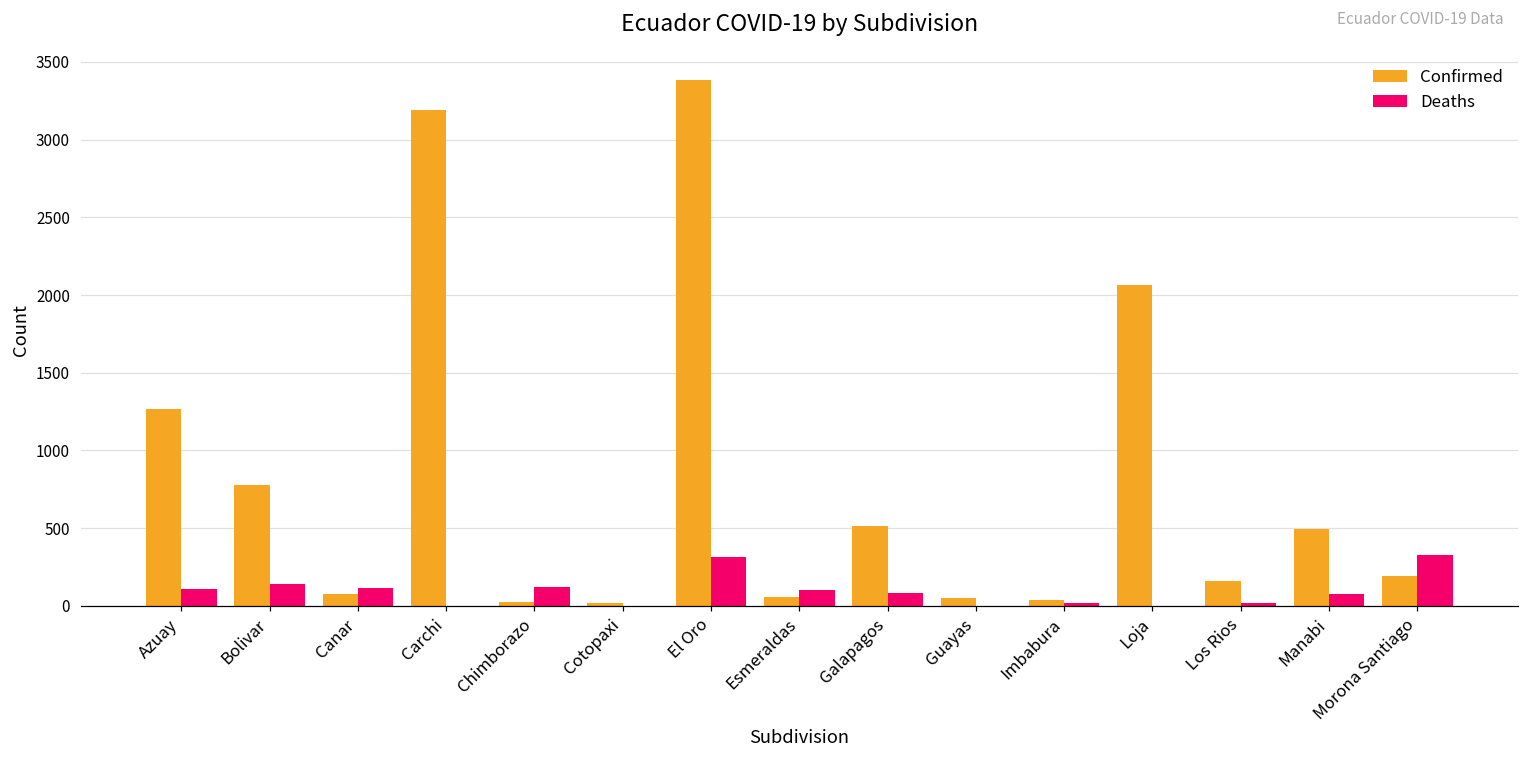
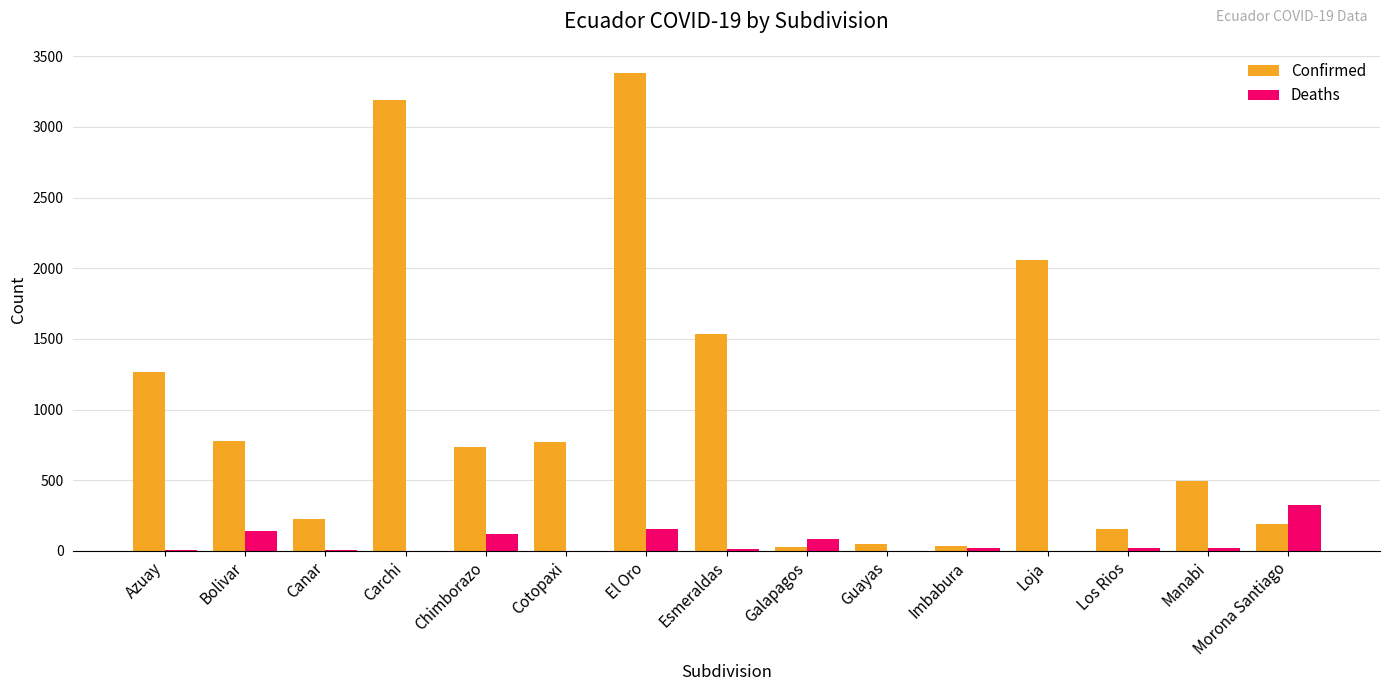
Deaths, Azuay: 110 -> 10
Confirmed, Canar: 80 -> 230
Deaths, Canar: 110 -> 0
Confirmed, Chimborazo: 30 -> 740
Confirmed, Cotopaxi: 20 -> 770
Deaths, El Oro: 310 -> 150
Confirmed, Esmeraldas: 50 -> 1530
Deaths, Esmeraldas: 100 -> 10
Confirmed, Galapagos: 510 -> 20
Deaths, Manabi: 80 -> 20
